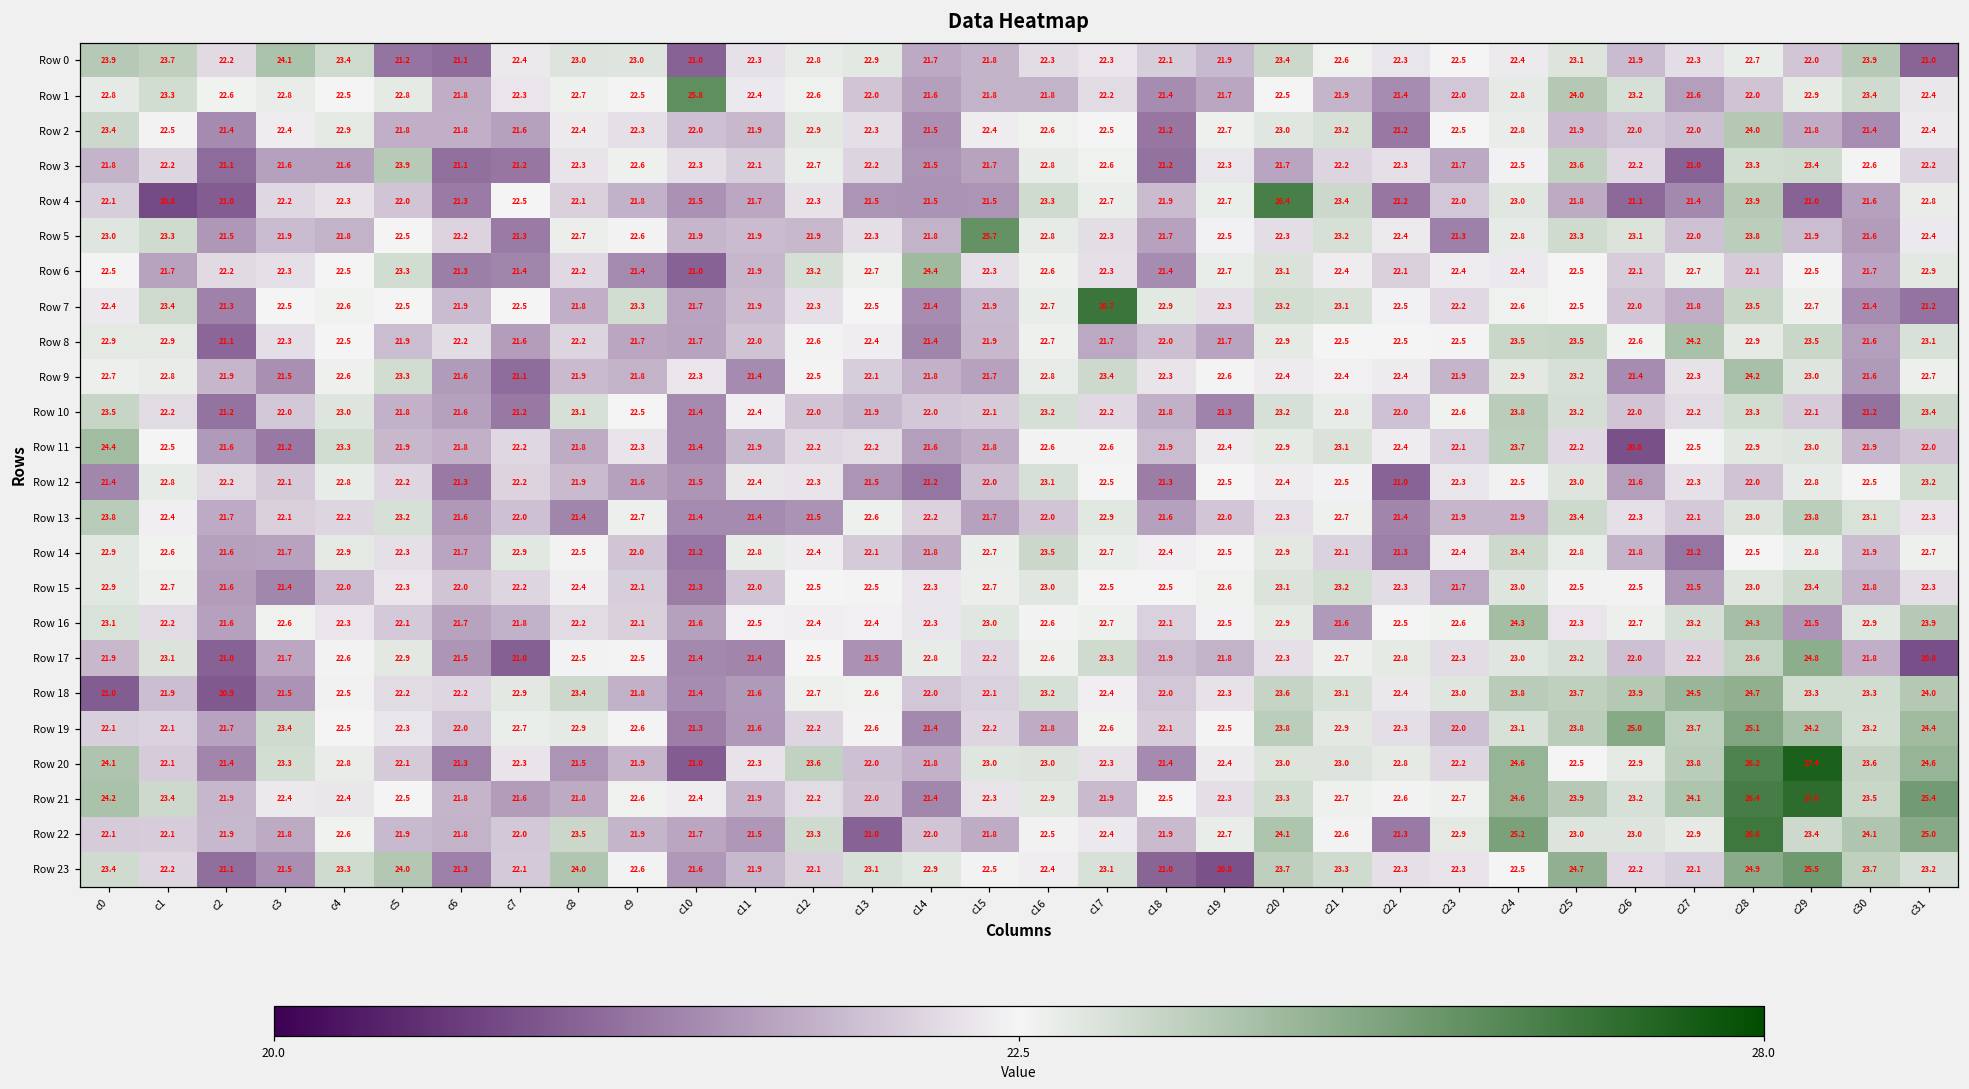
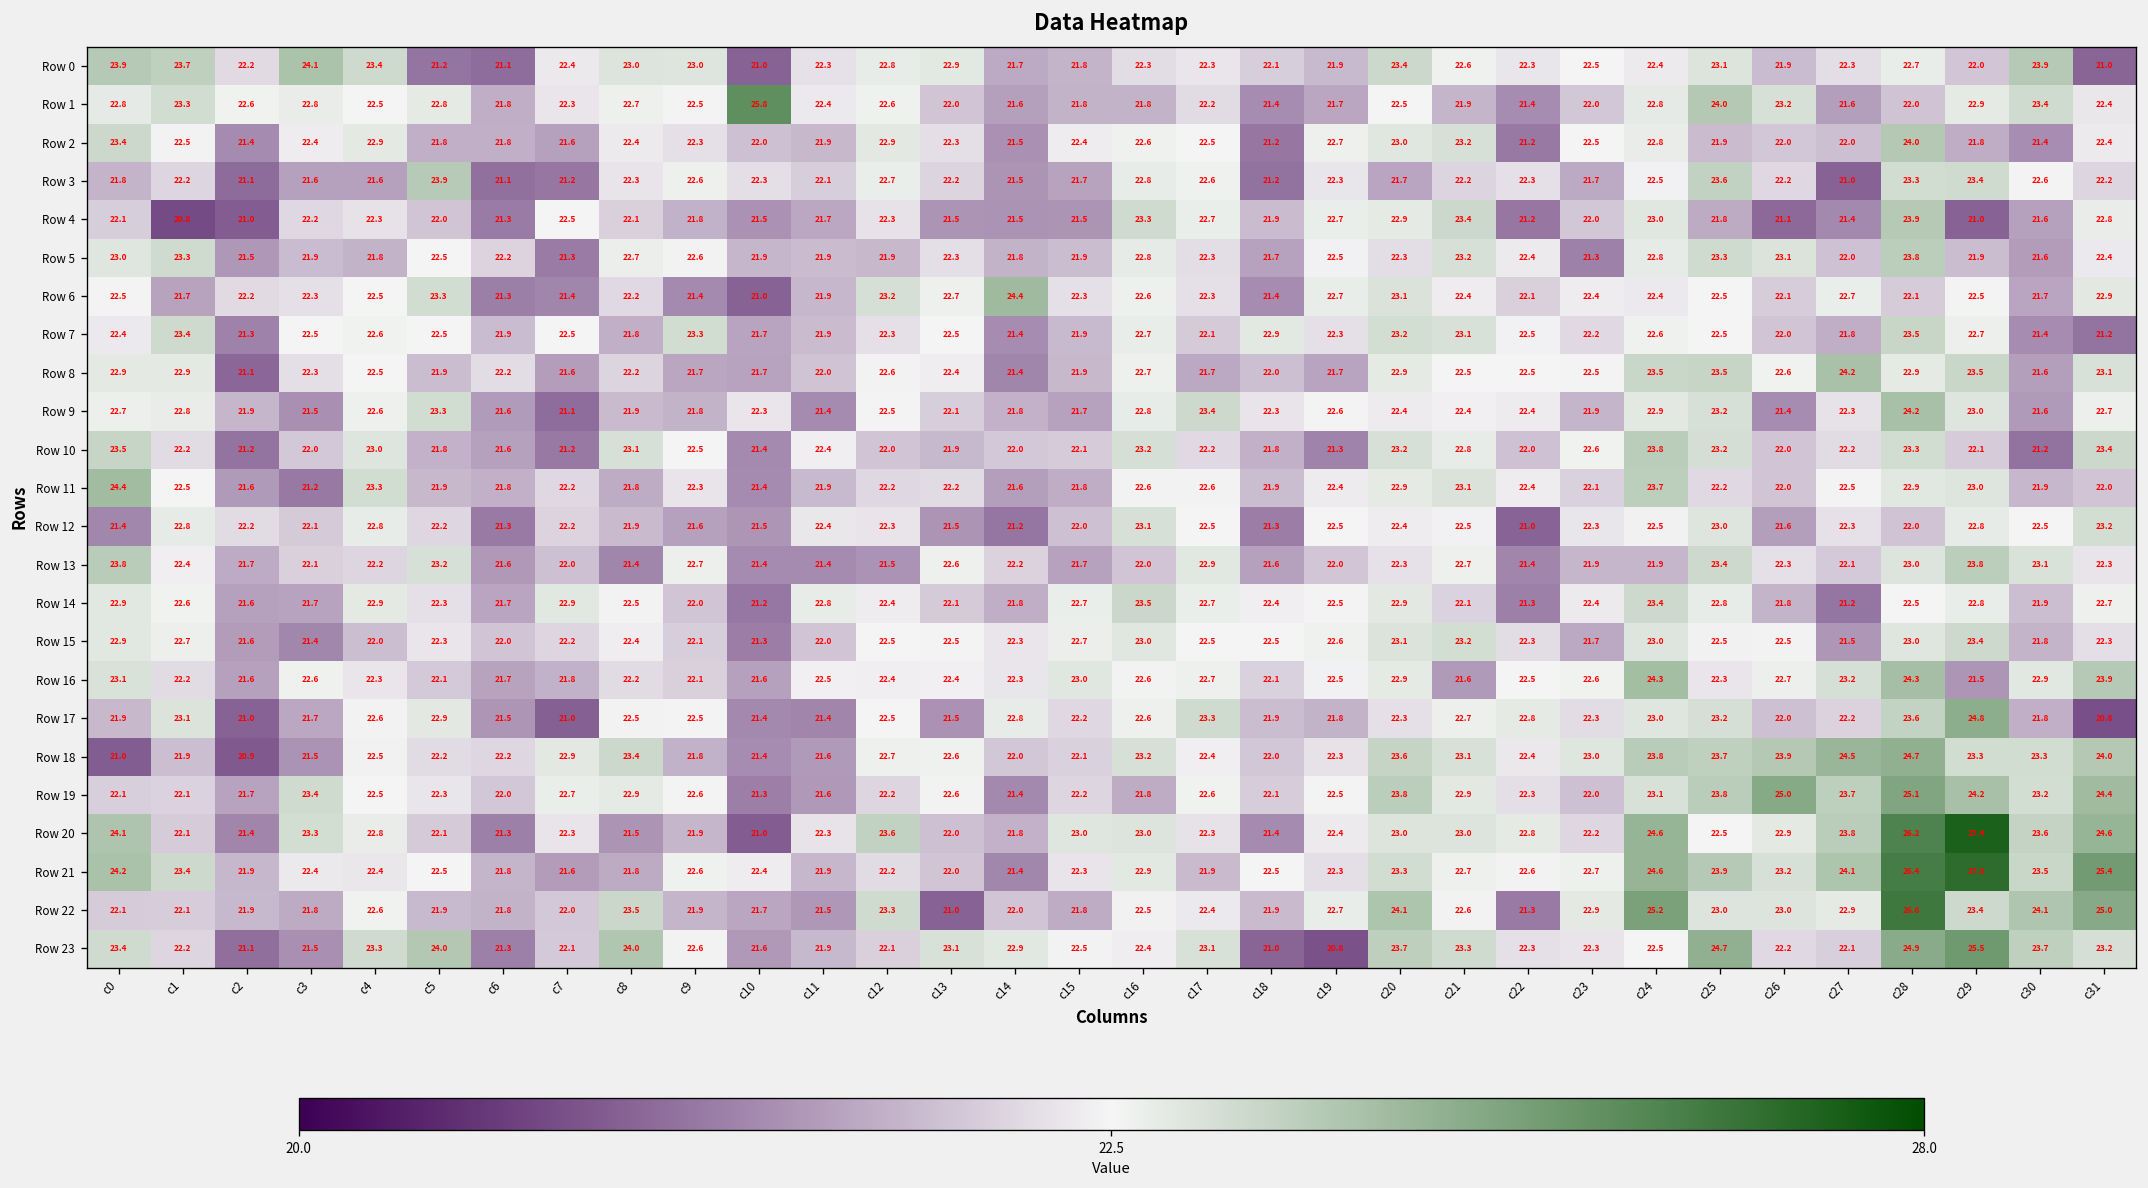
Row 4, c20: 26.4 -> 22.9
Row 5, c15: 25.7 -> 21.9
Row 7, c17: 26.7 -> 22.1
Row 11, c26: 20.8 -> 22.0
